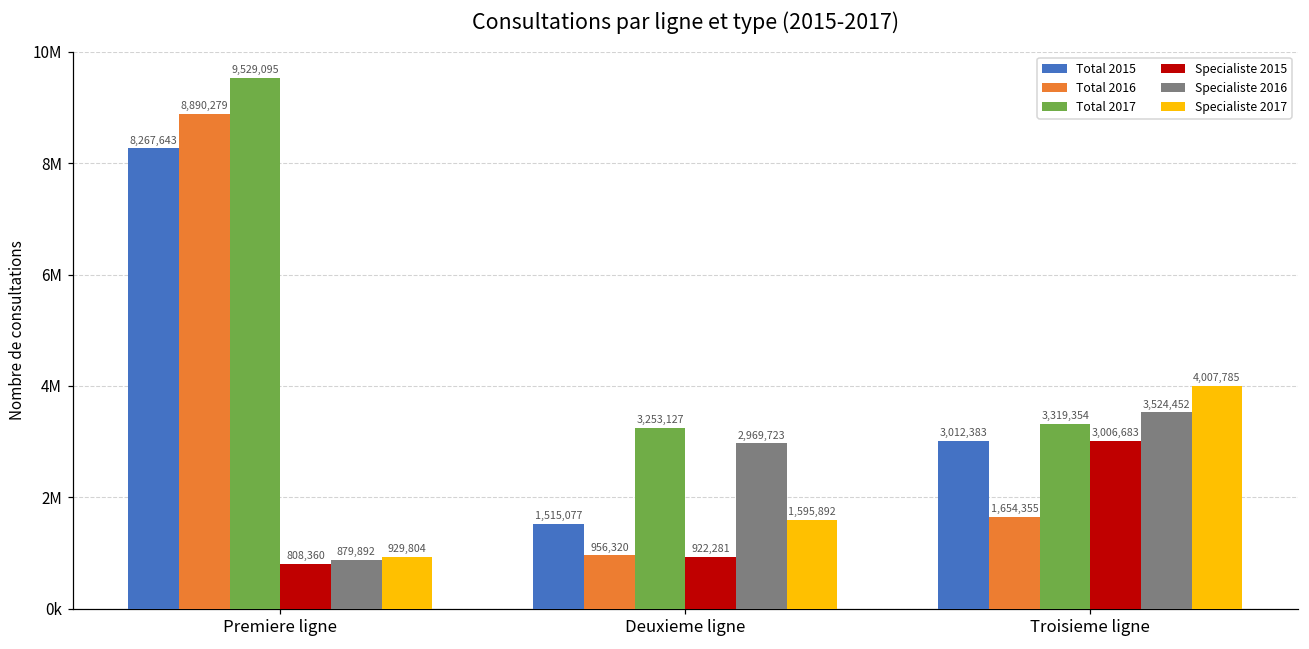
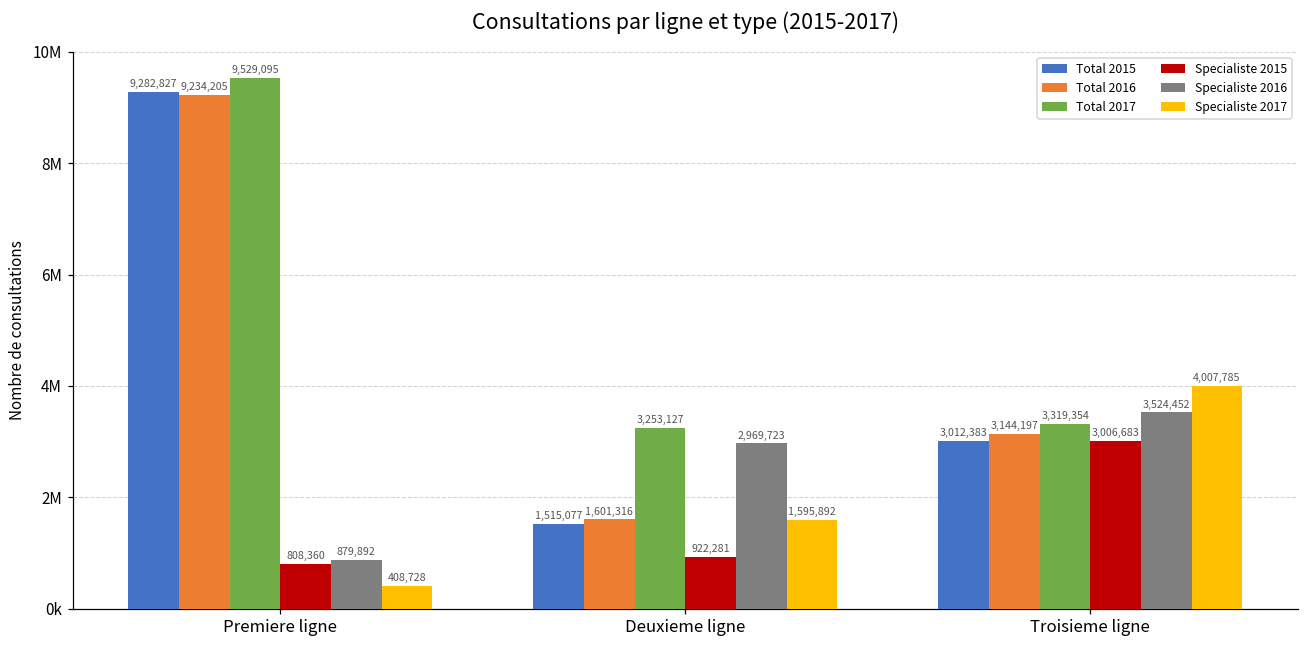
Total 2015, Premiere ligne: 8,267,643 -> 9,282,827
Total 2016, Premiere ligne: 8,890,279 -> 9,234,205
Specialiste 2017, Premiere ligne: 929,804 -> 408,728
Total 2016, Deuxieme ligne: 956,320 -> 1,601,316
Total 2016, Troisieme ligne: 1,654,355 -> 3,144,197
